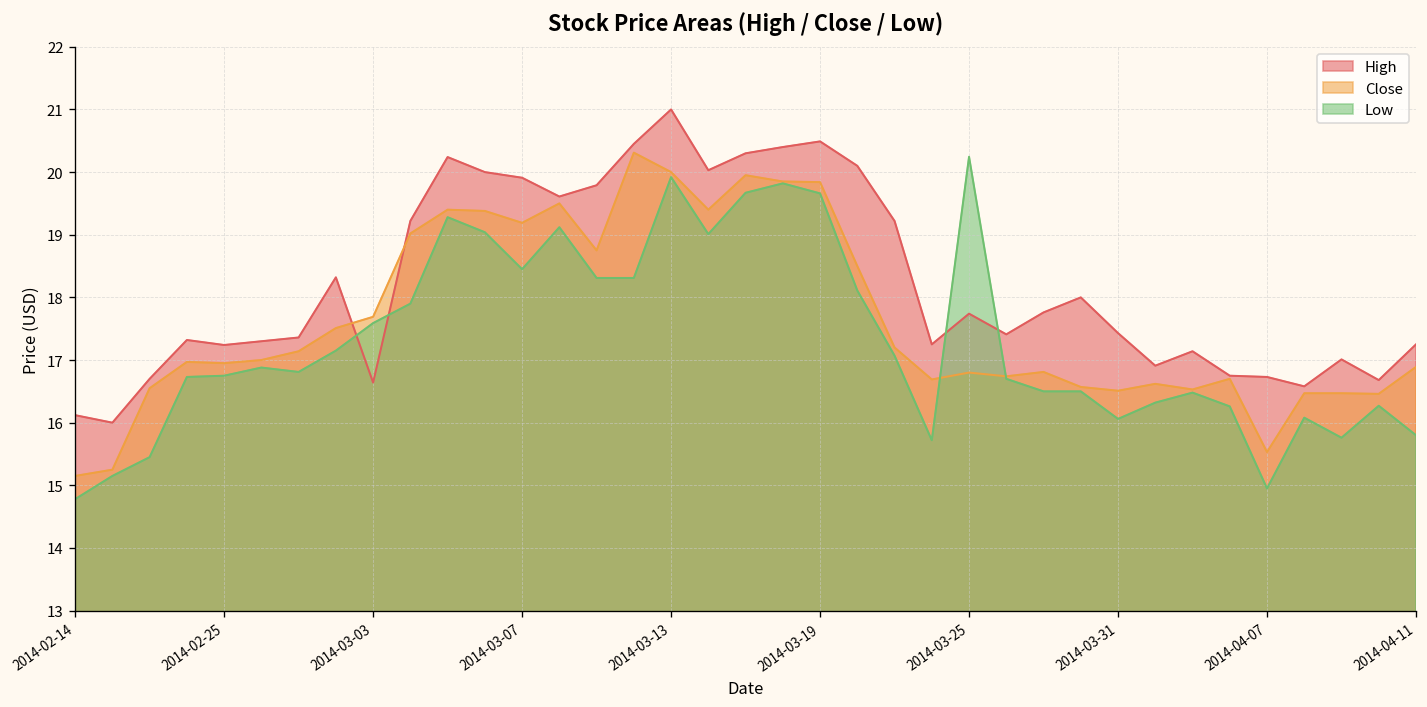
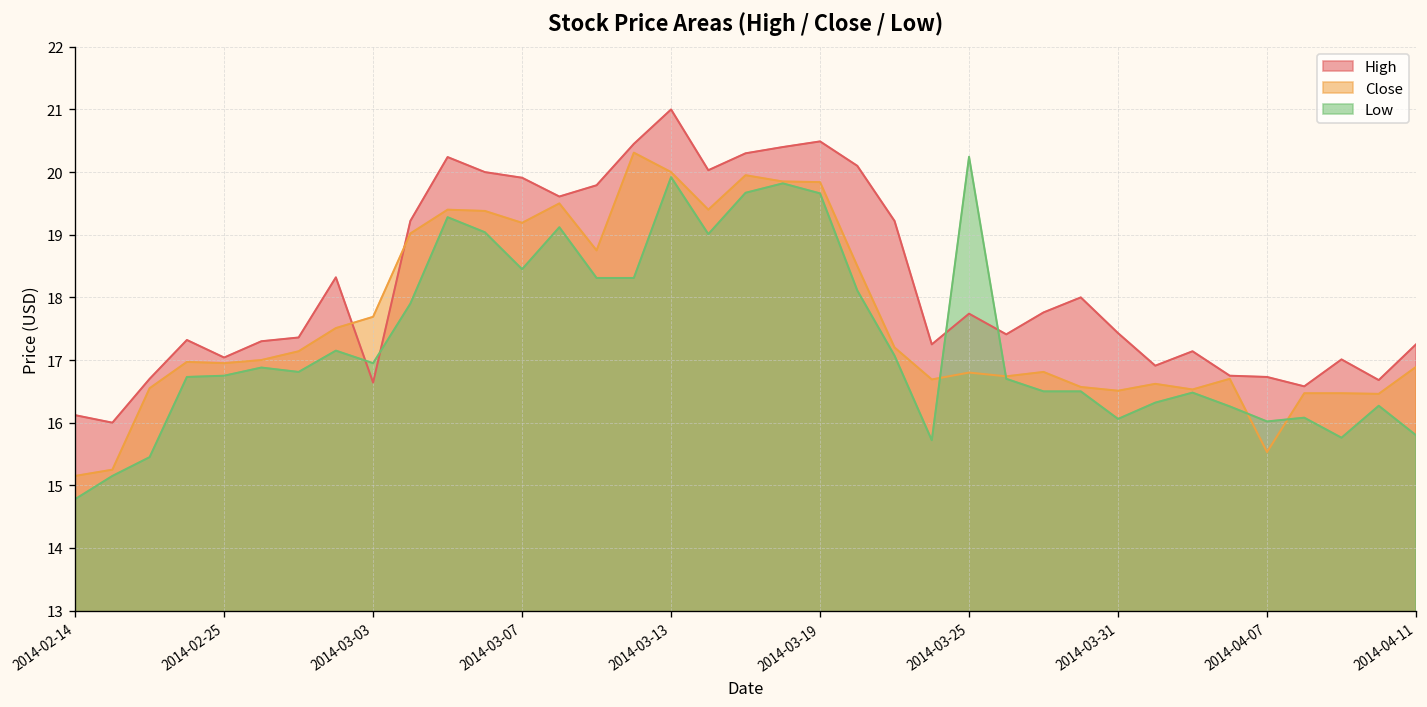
High, 2014-02-25: 17.2 -> 17.0
Low, 2014-03-03: 17.6 -> 17.0
Low, 2014-04-07: 15.0 -> 16.0
